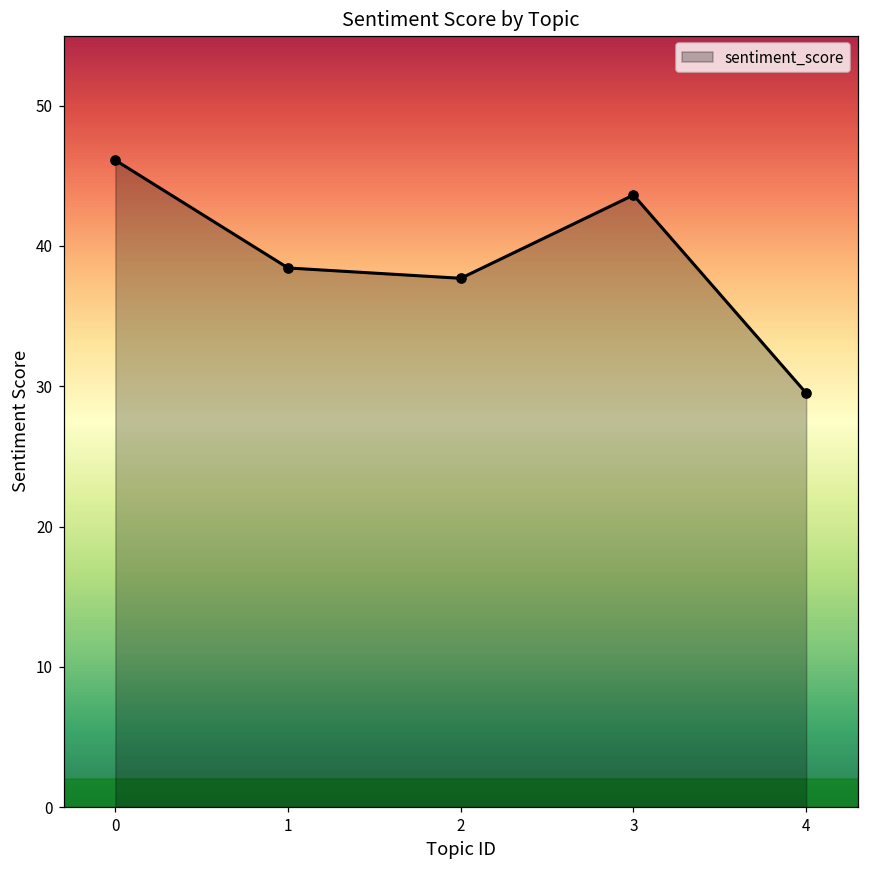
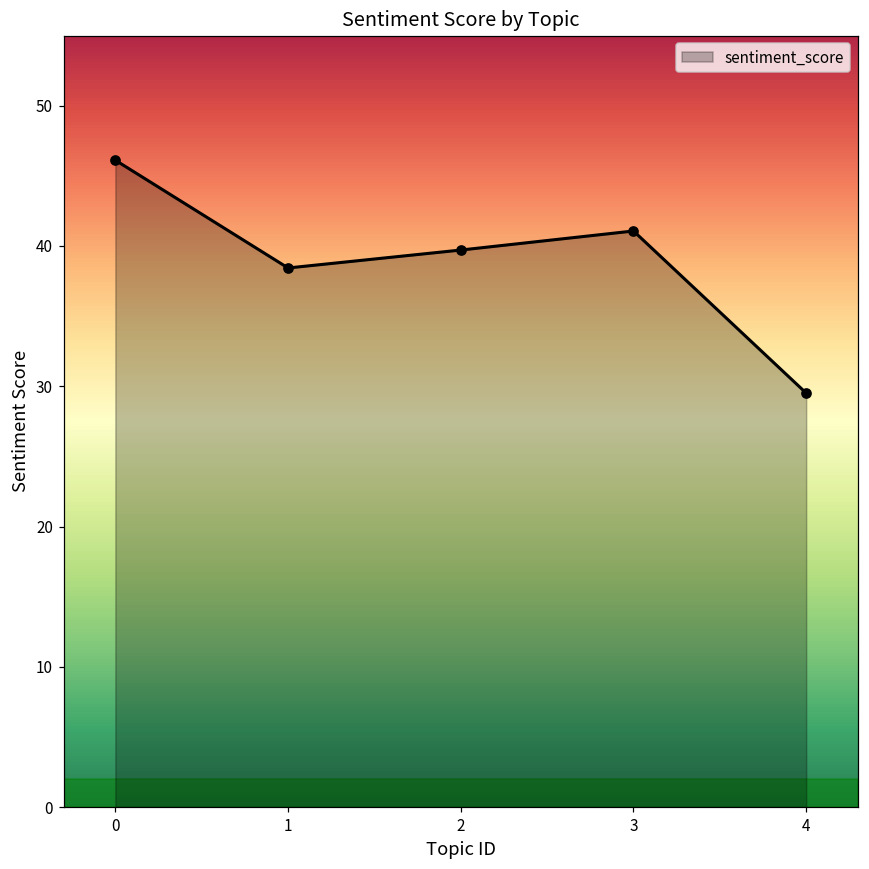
2: 37.7 -> 39.7
3: 43.6 -> 41.1
